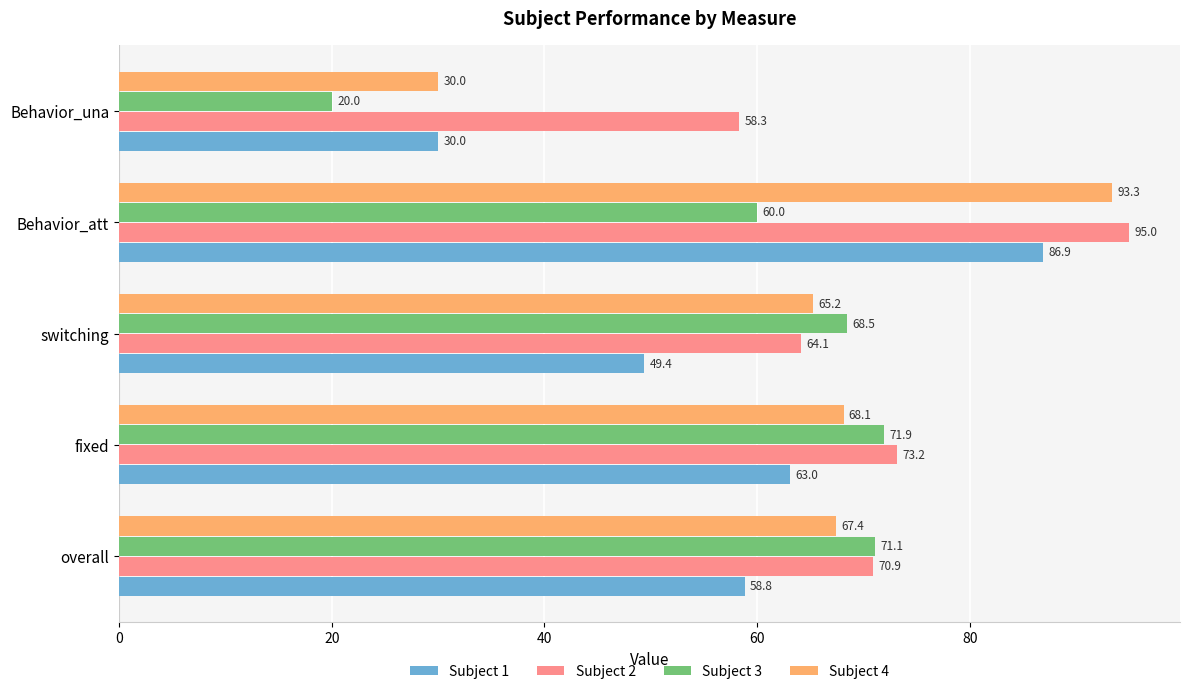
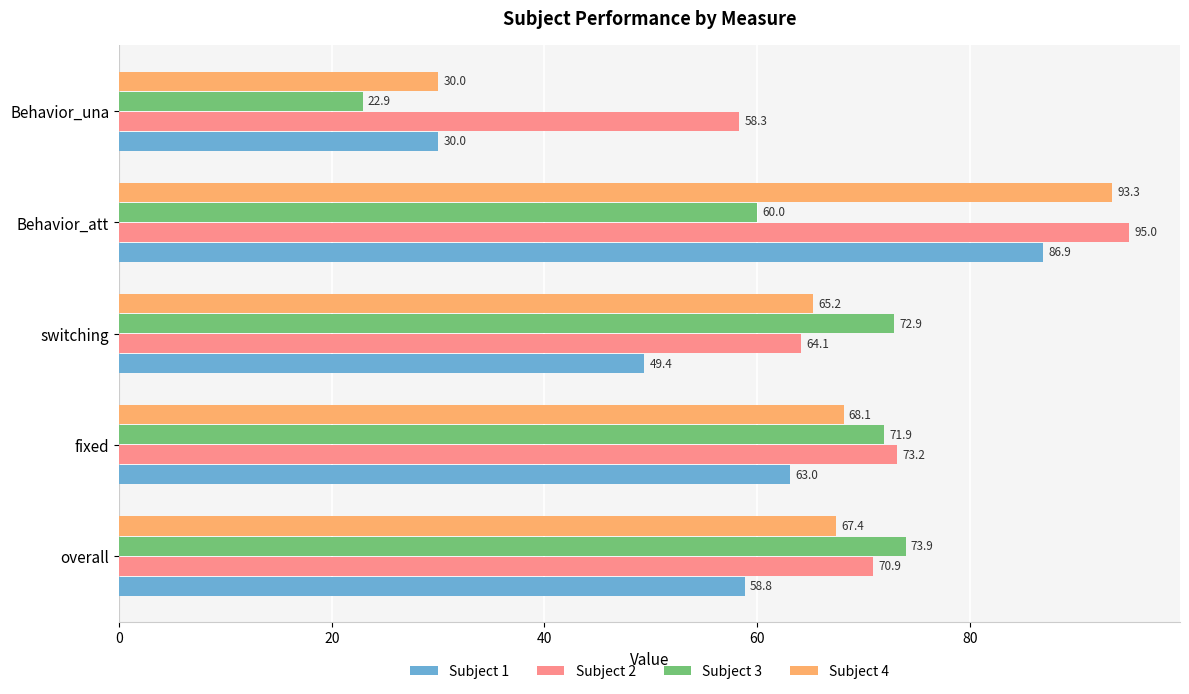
Subject 3, Behavior_una: 20.0 -> 22.9
Subject 3, switching: 68.5 -> 72.9
Subject 3, overall: 71.1 -> 73.9
